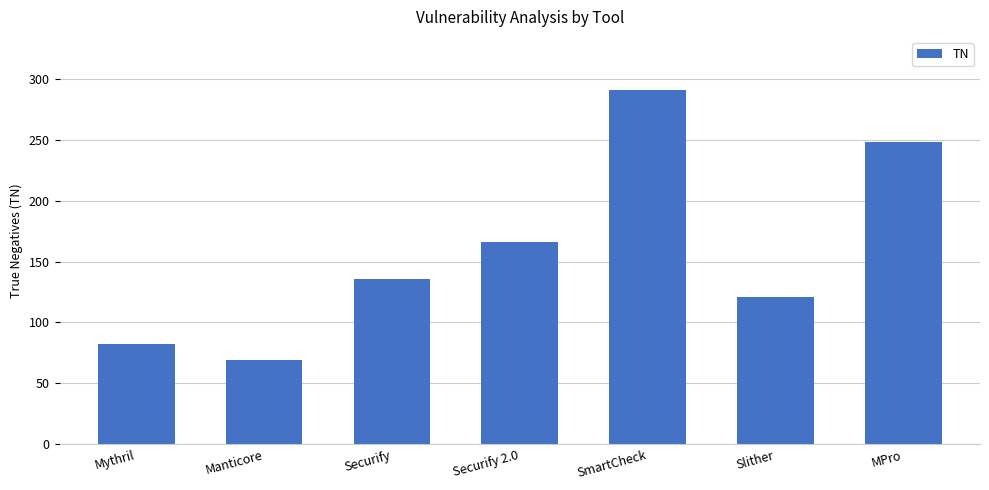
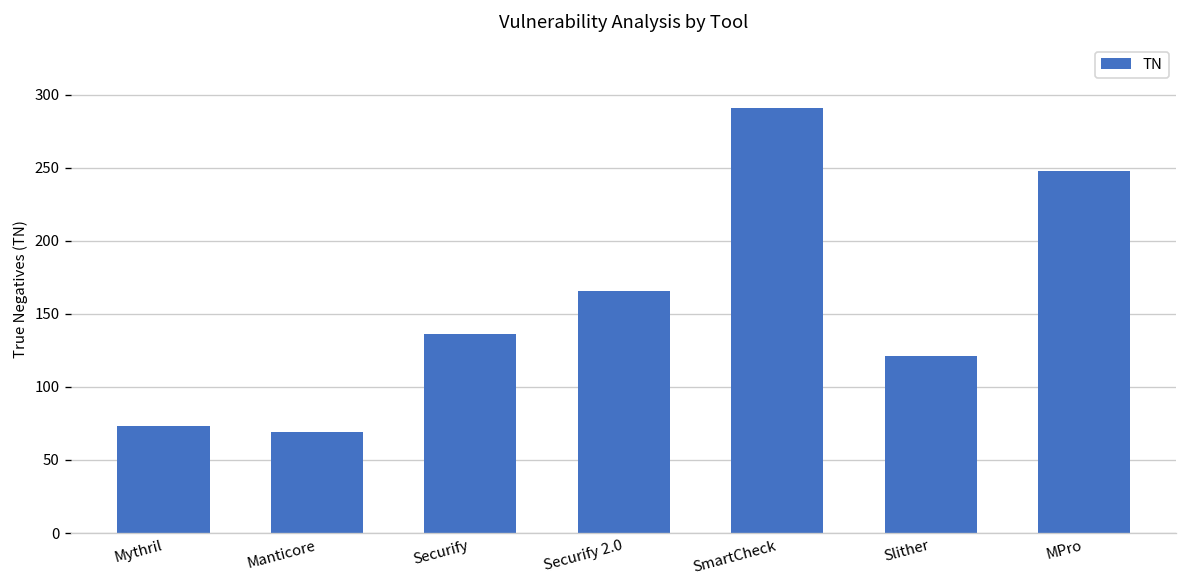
Mythril: 82 -> 73
